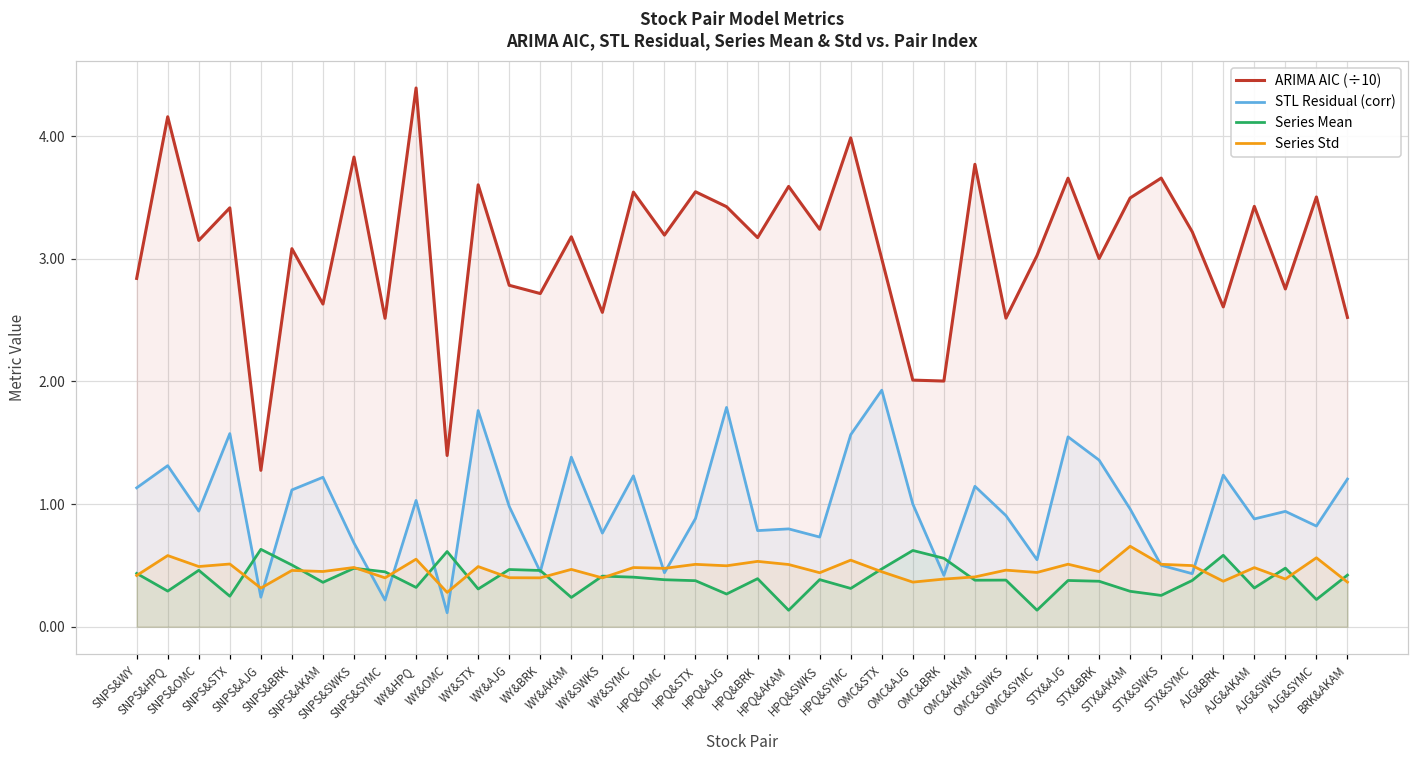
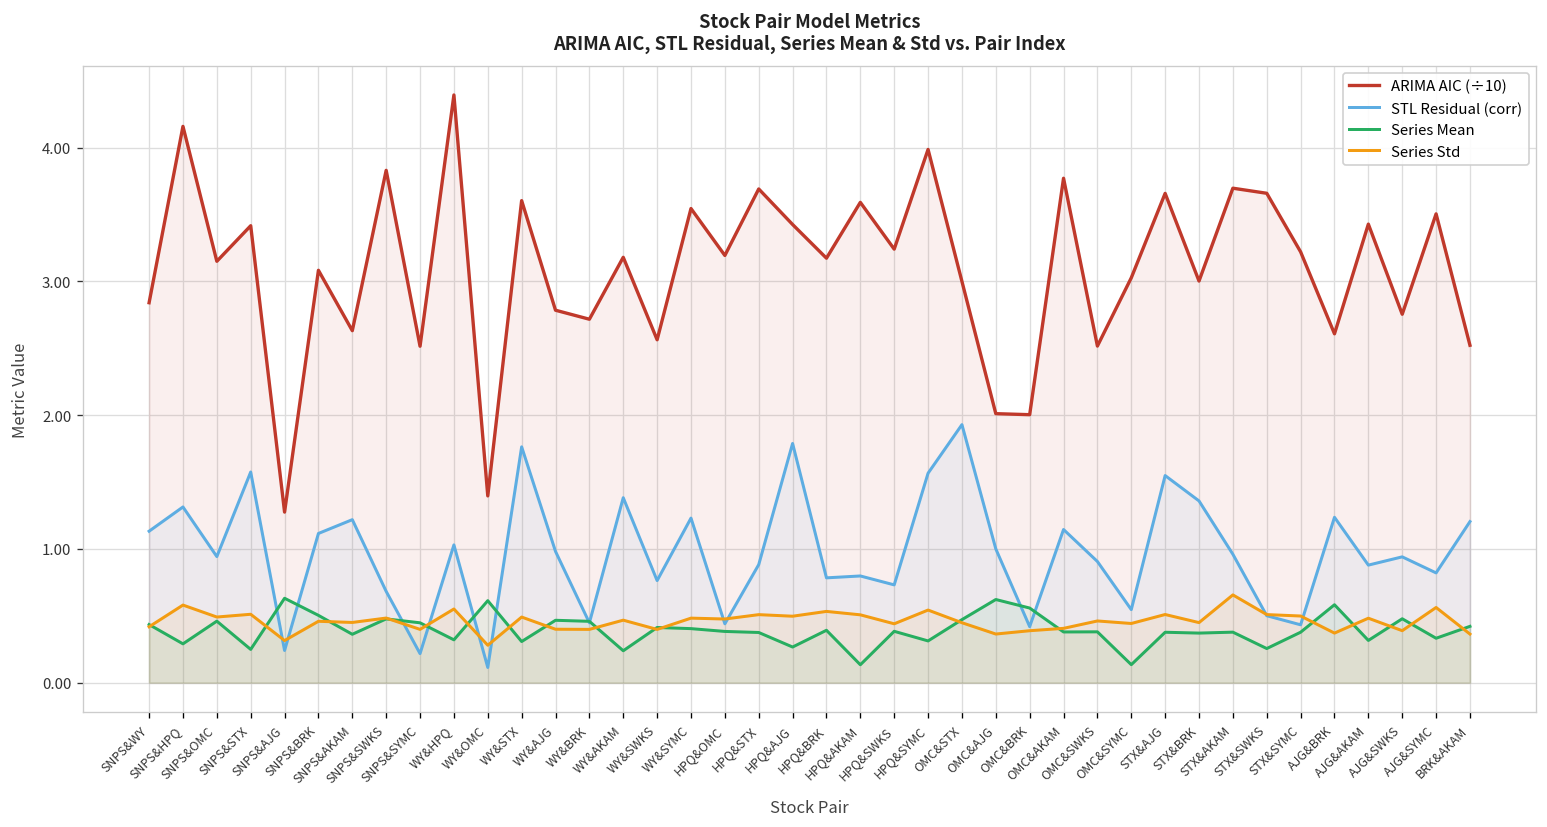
ARIMA AIC (÷10), HPQ&STX: 3.55 -> 3.69
ARIMA AIC (÷10), STX&AKAM: 3.50 -> 3.70
Series Mean, STX&AKAM: 0.29 -> 0.38
Series Mean, AJG&SYMC: 0.22 -> 0.33
